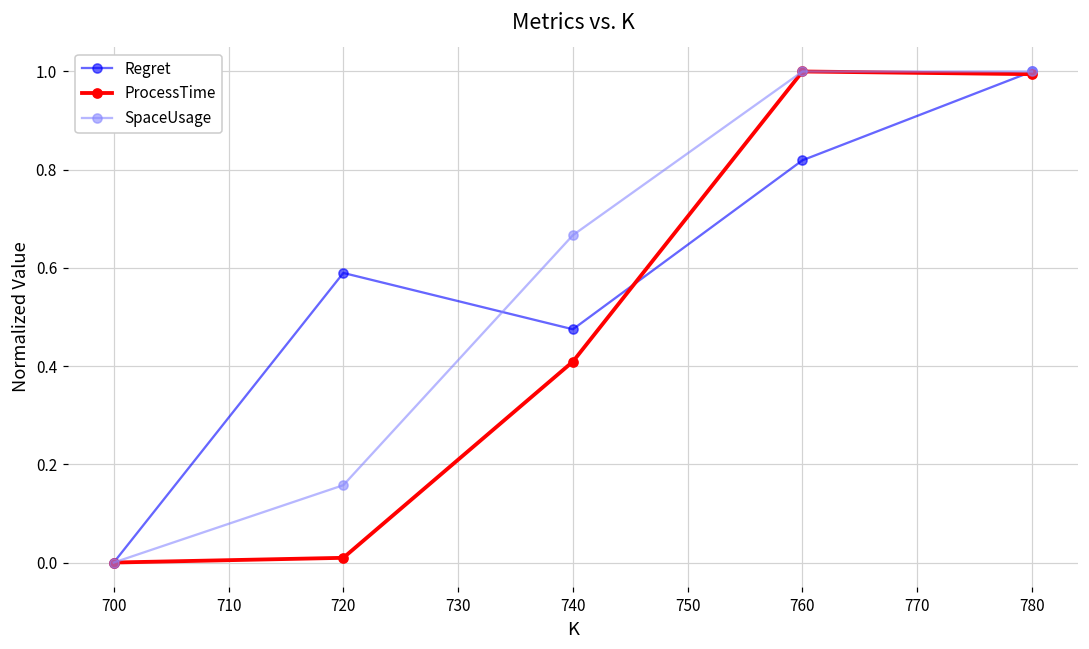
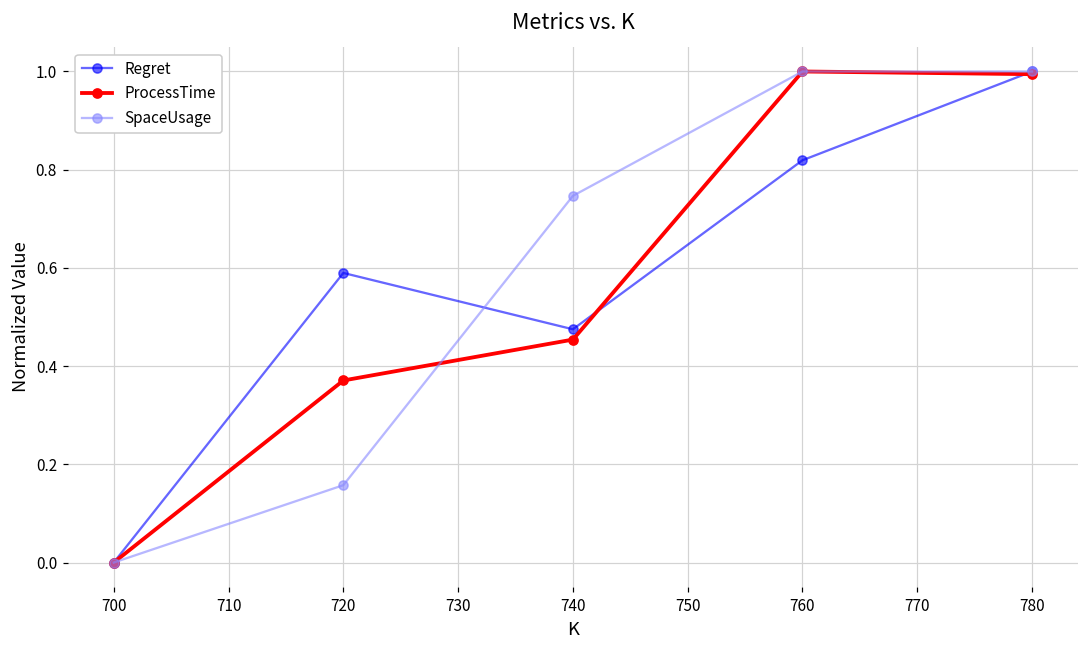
ProcessTime, 720: 0.01 -> 0.37
ProcessTime, 740: 0.41 -> 0.45
SpaceUsage, 740: 0.67 -> 0.75
